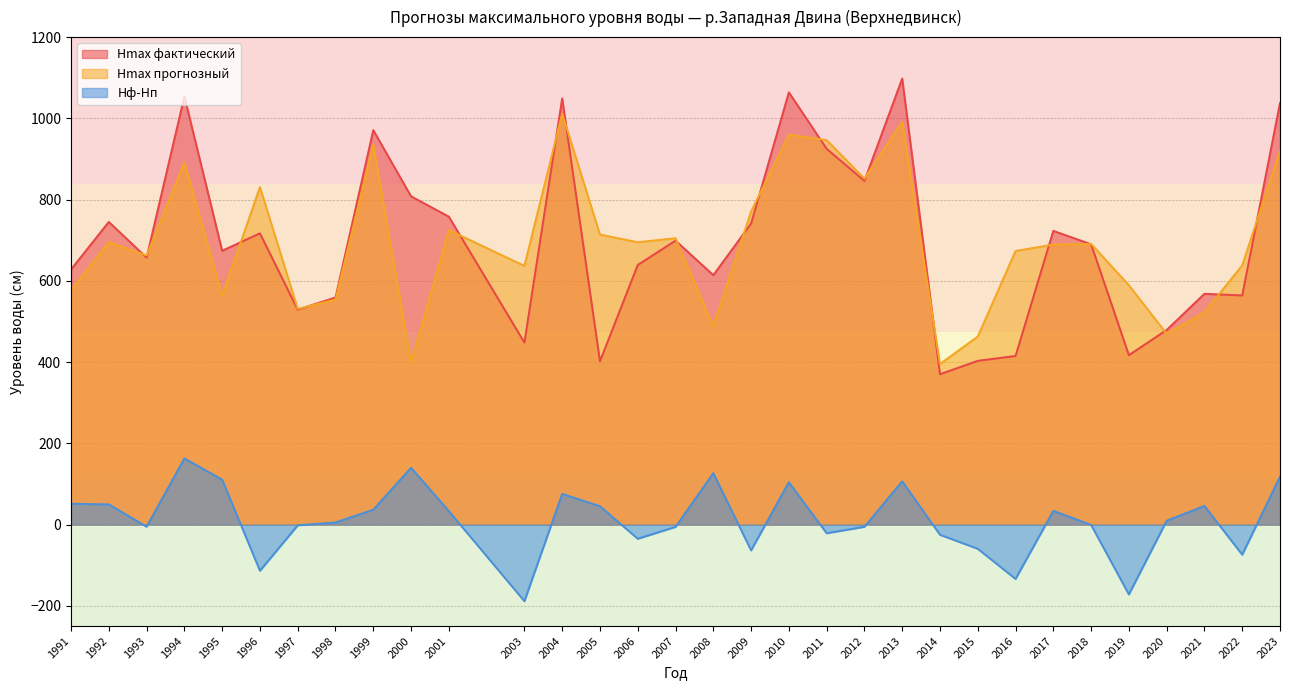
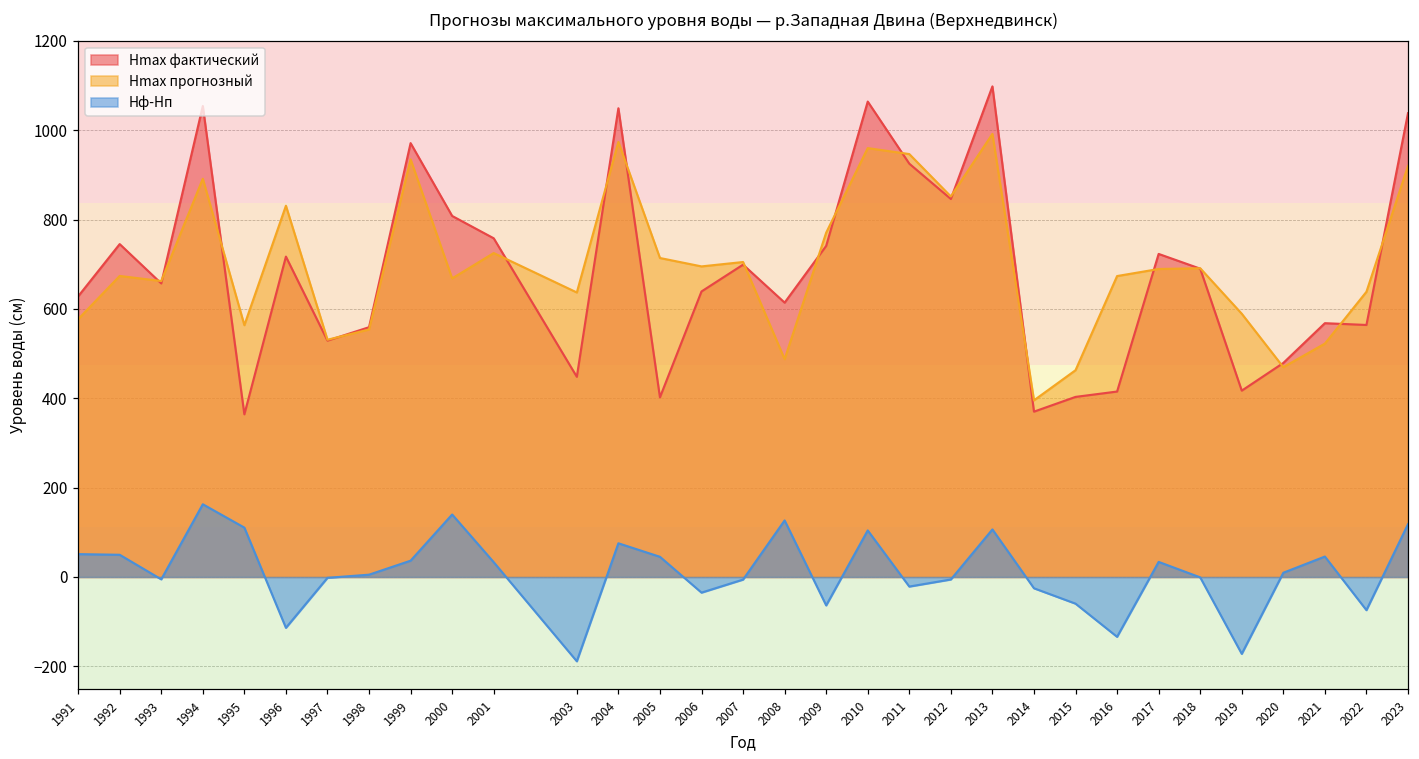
Hmax прогнозный, 1992: 700 -> 670
Hmax фактический, 1995: 670 -> 360
Hmax прогнозный, 2000: 400 -> 670
Hmax прогнозный, 2004: 1010 -> 970
